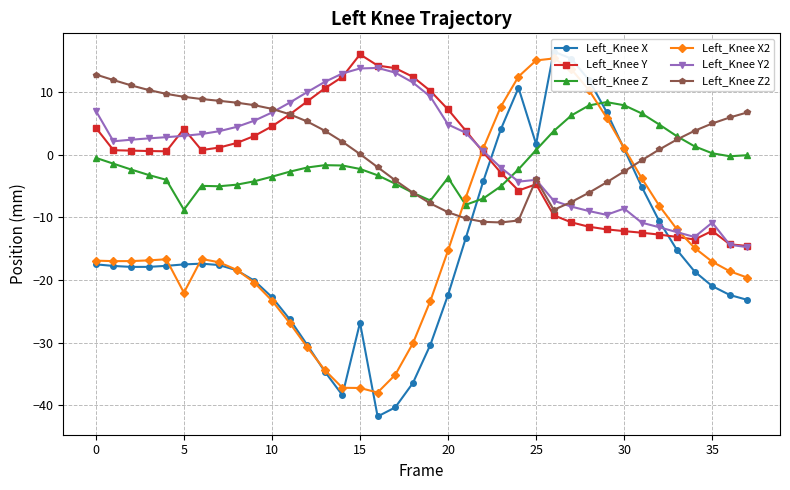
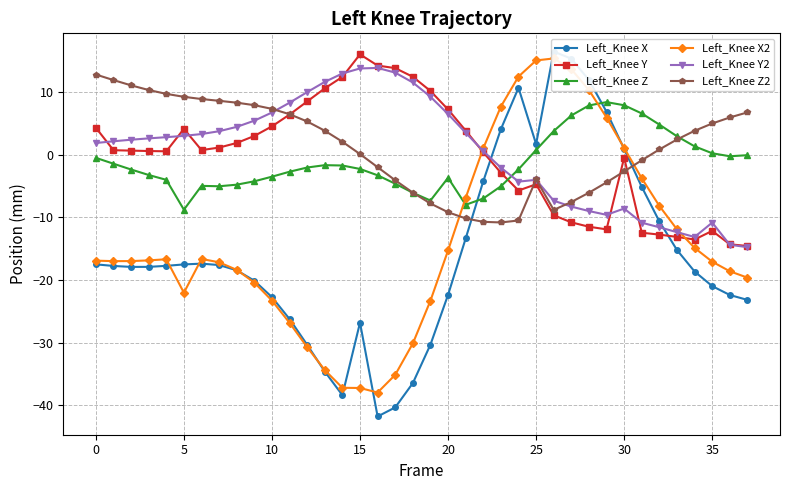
Left_Knee Y2, 0: 7 -> 2
Left_Knee Y2, 20: 5 -> 6
Left_Knee Y, 30: -12 -> 0
